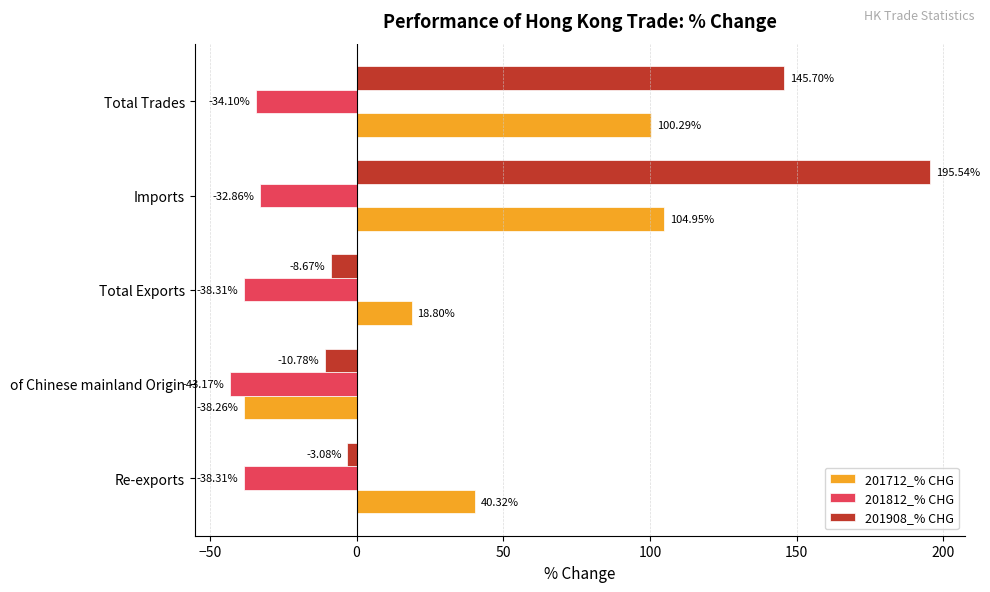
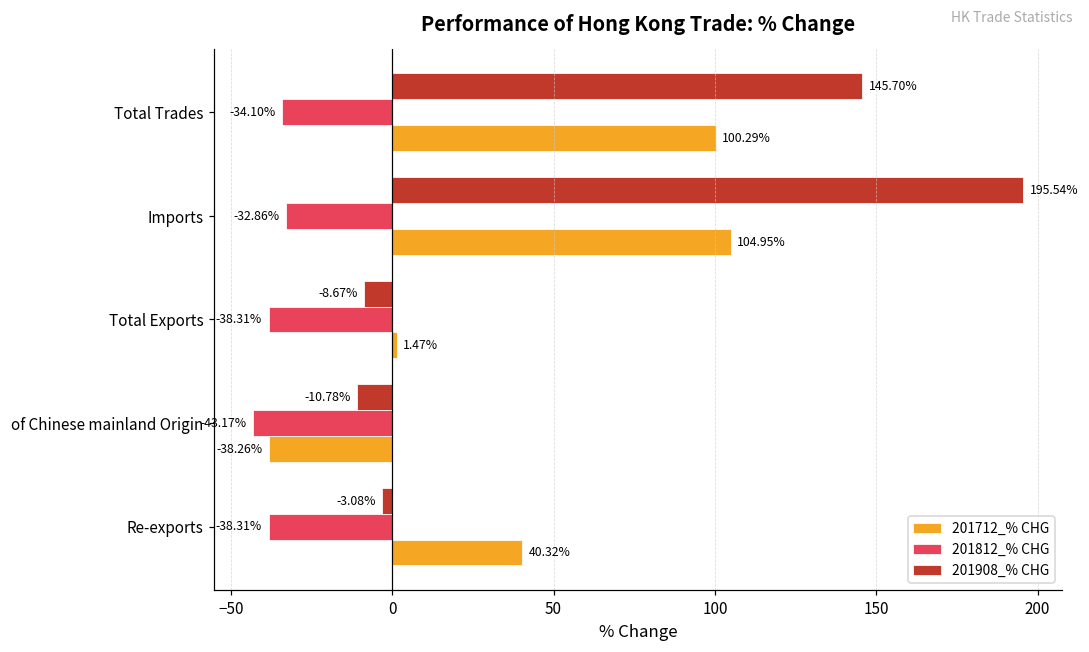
201712_% CHG, Total Exports: 18.80% -> 1.47%
